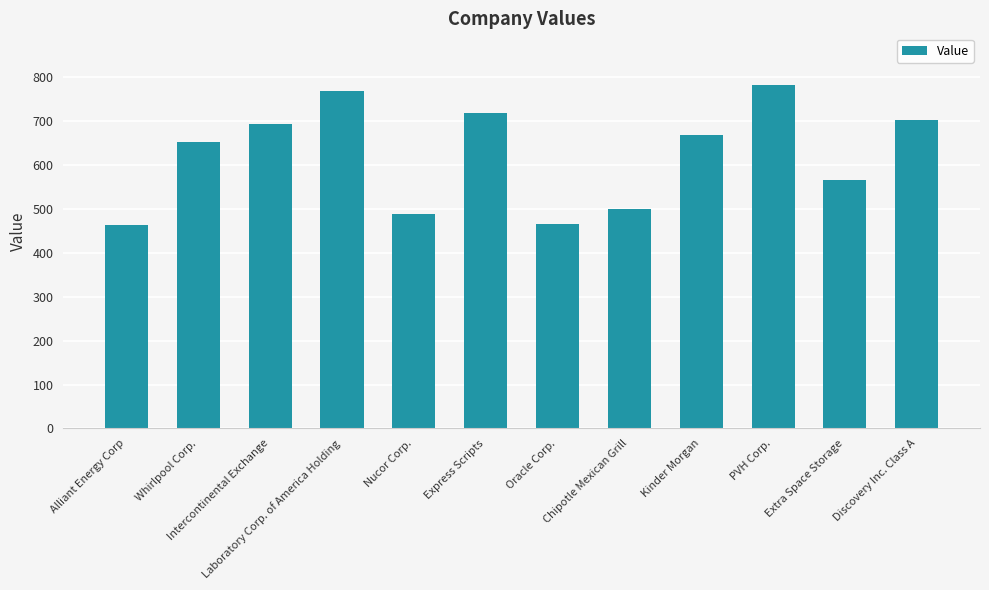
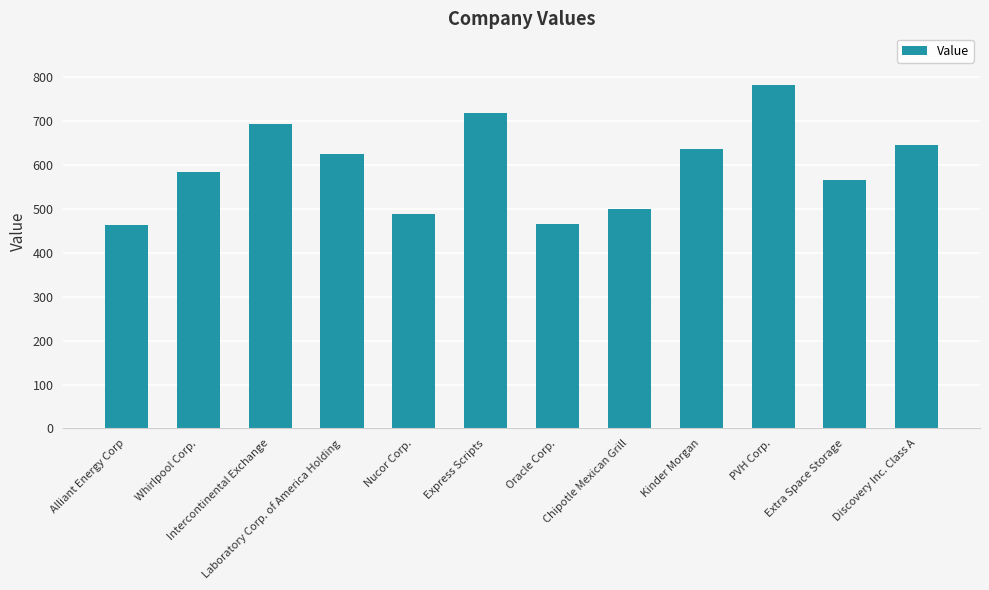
Whirlpool Corp.: 650 -> 580
Laboratory Corp. of America Holding: 770 -> 630
Kinder Morgan: 670 -> 640
Discovery Inc. Class A: 700 -> 650
